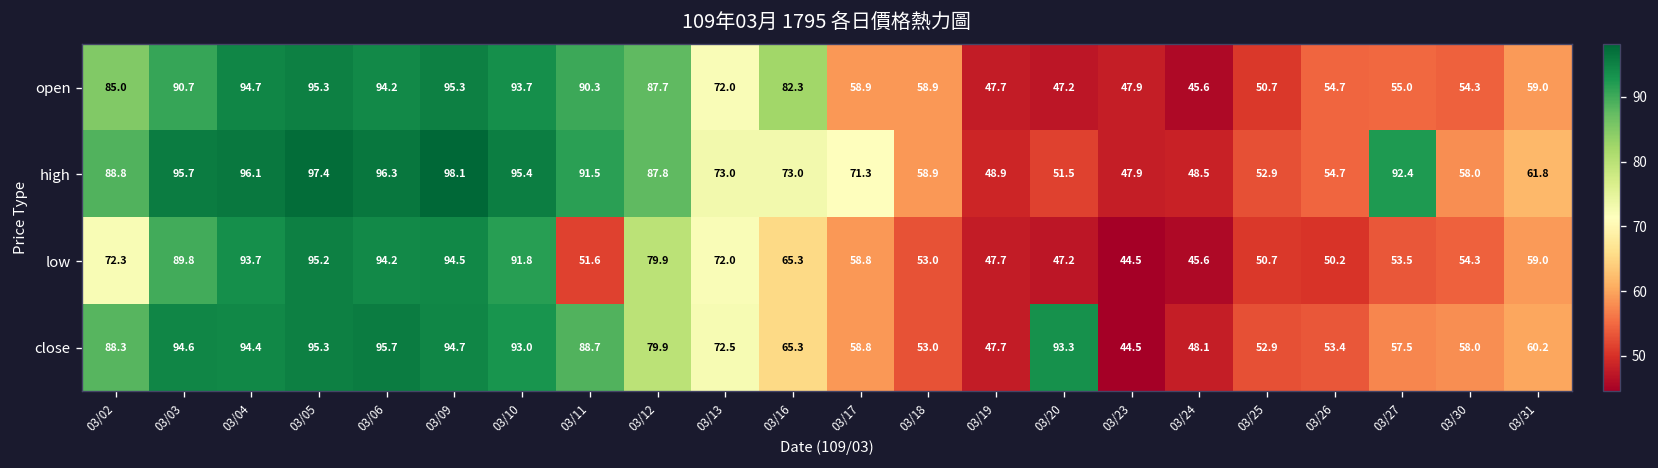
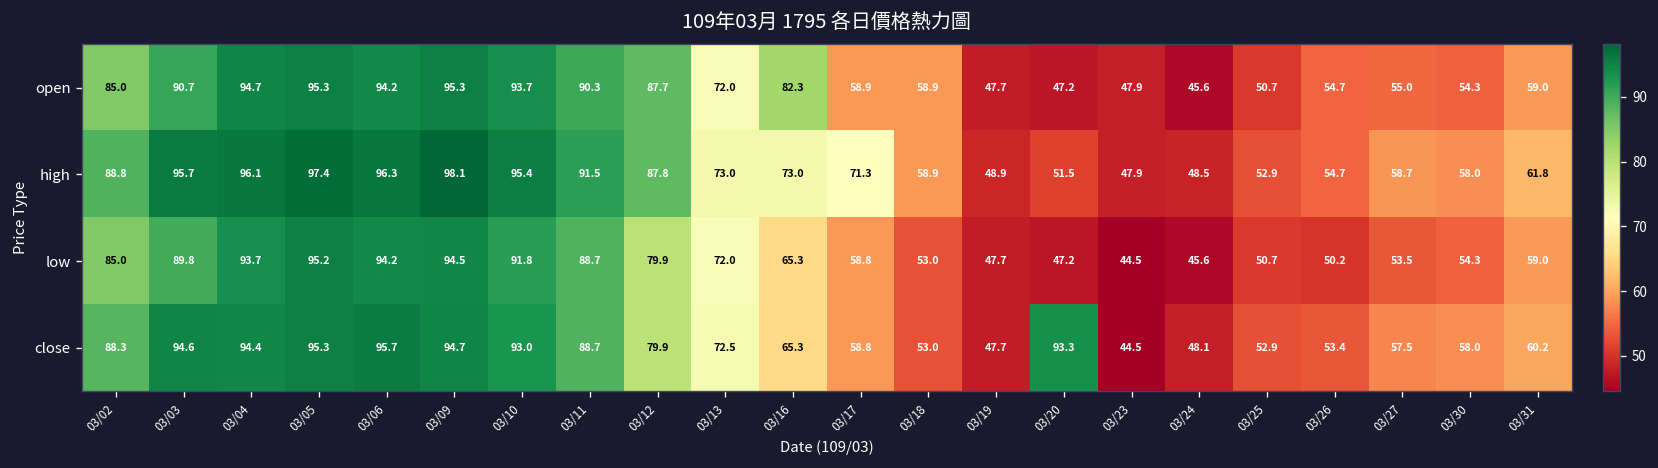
high, 03/27: 92.4 -> 58.7
low, 03/02: 72.3 -> 85.0
low, 03/11: 51.6 -> 88.7
